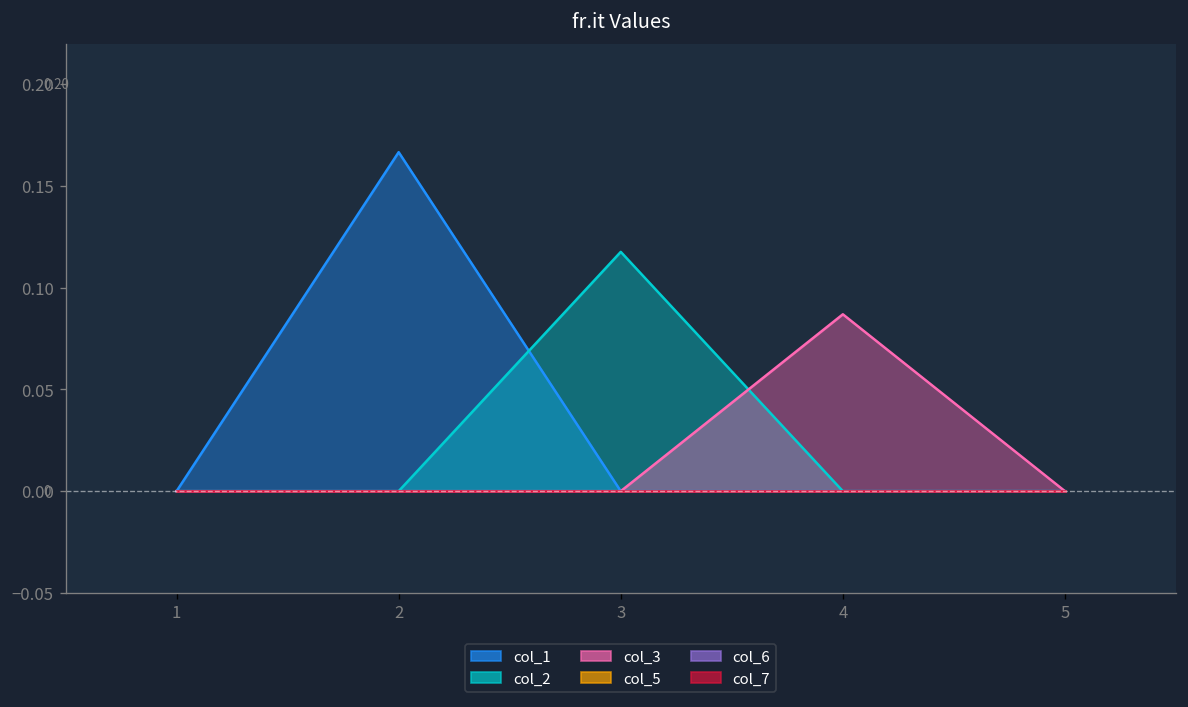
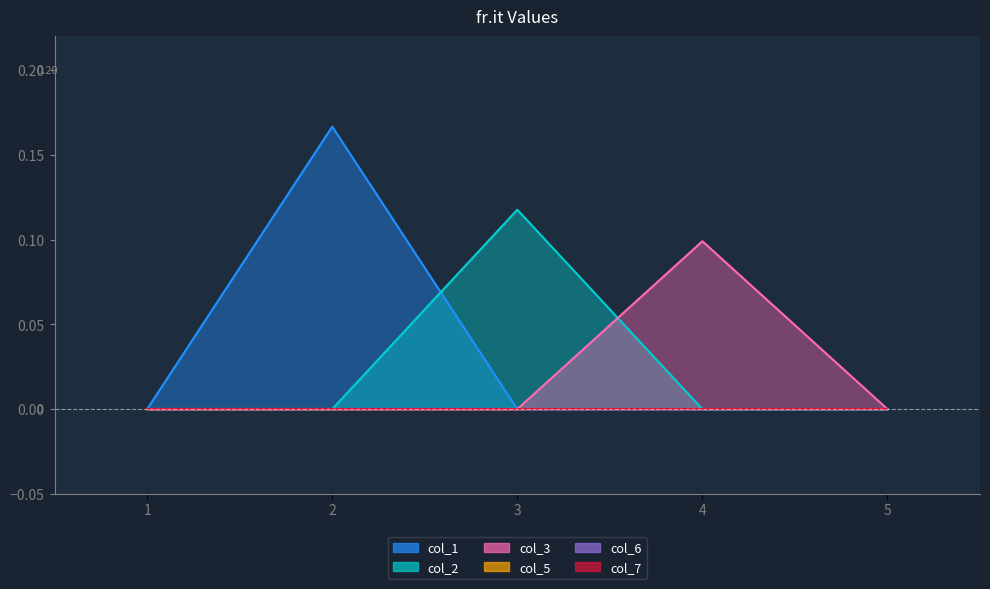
col_3, 4: 0.087 -> 0.099
